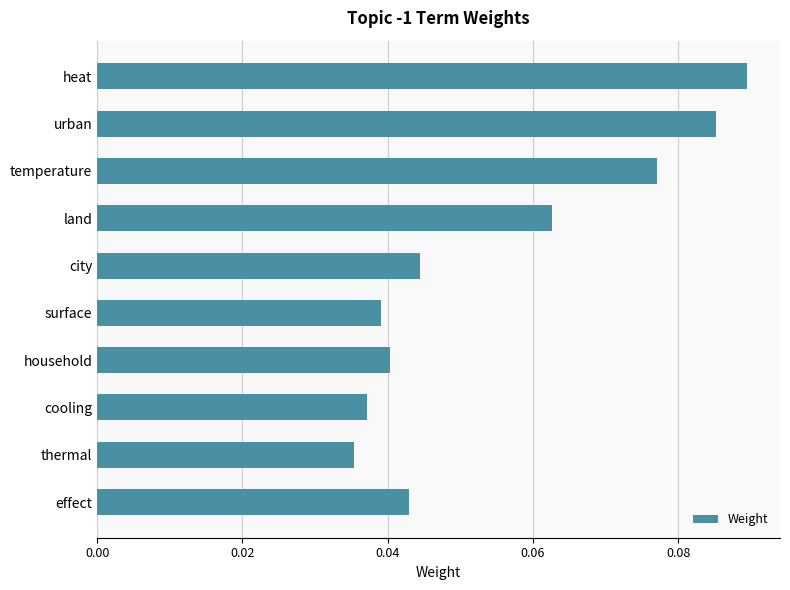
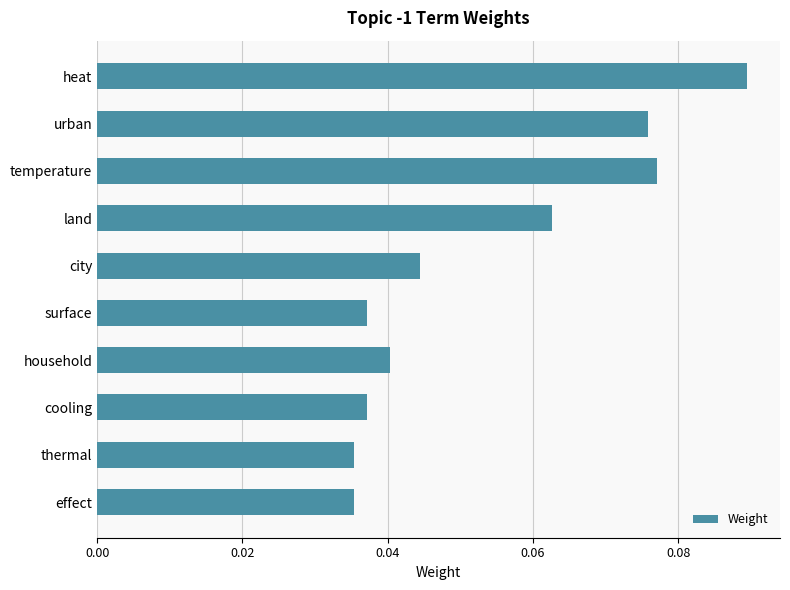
urban: 0.085 -> 0.076
surface: 0.039 -> 0.037
effect: 0.043 -> 0.035
